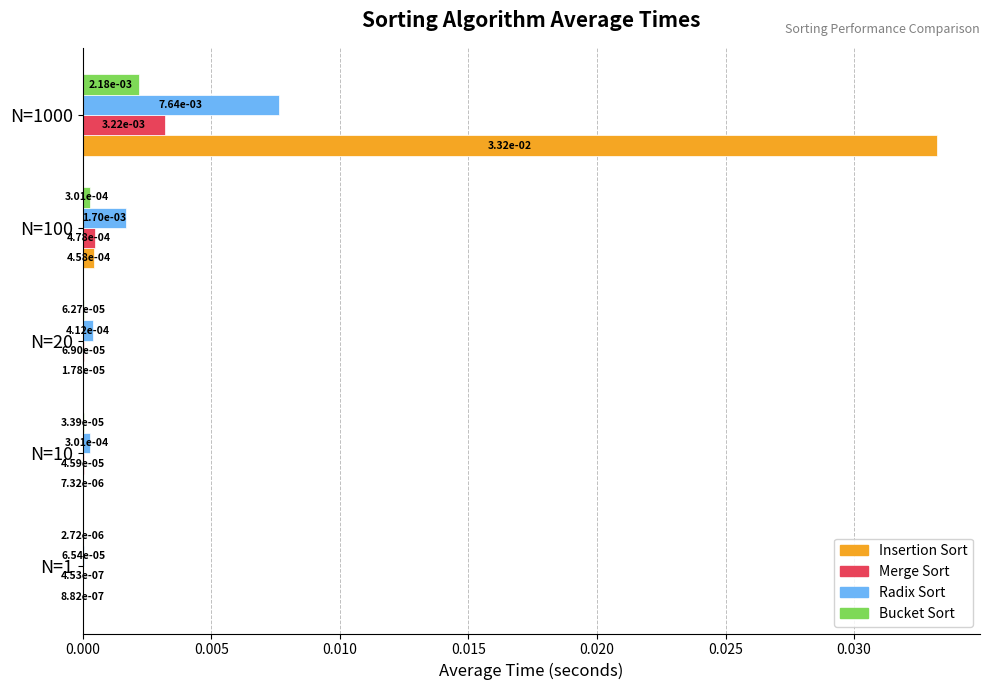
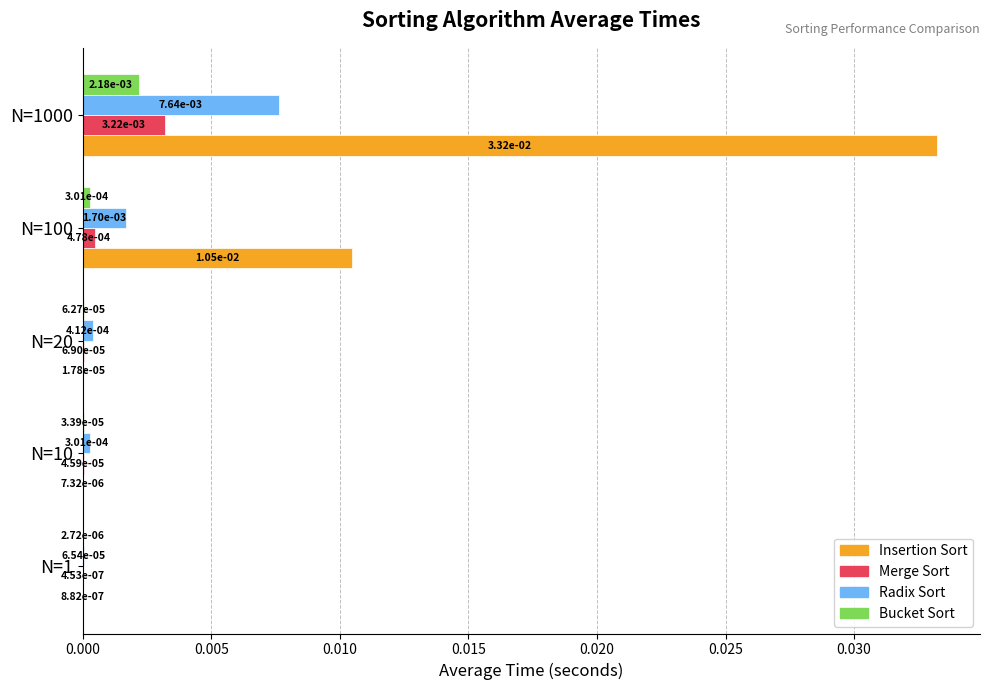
Insertion Sort, N=100: 4.58e-04 -> 1.05e-02
